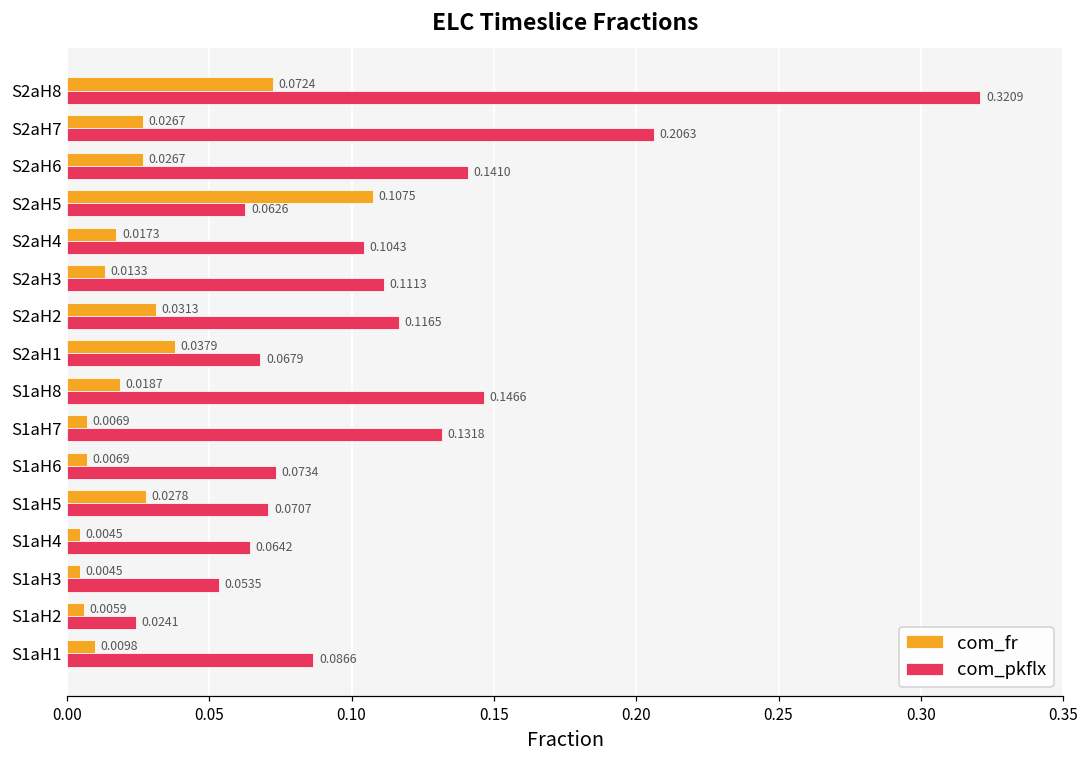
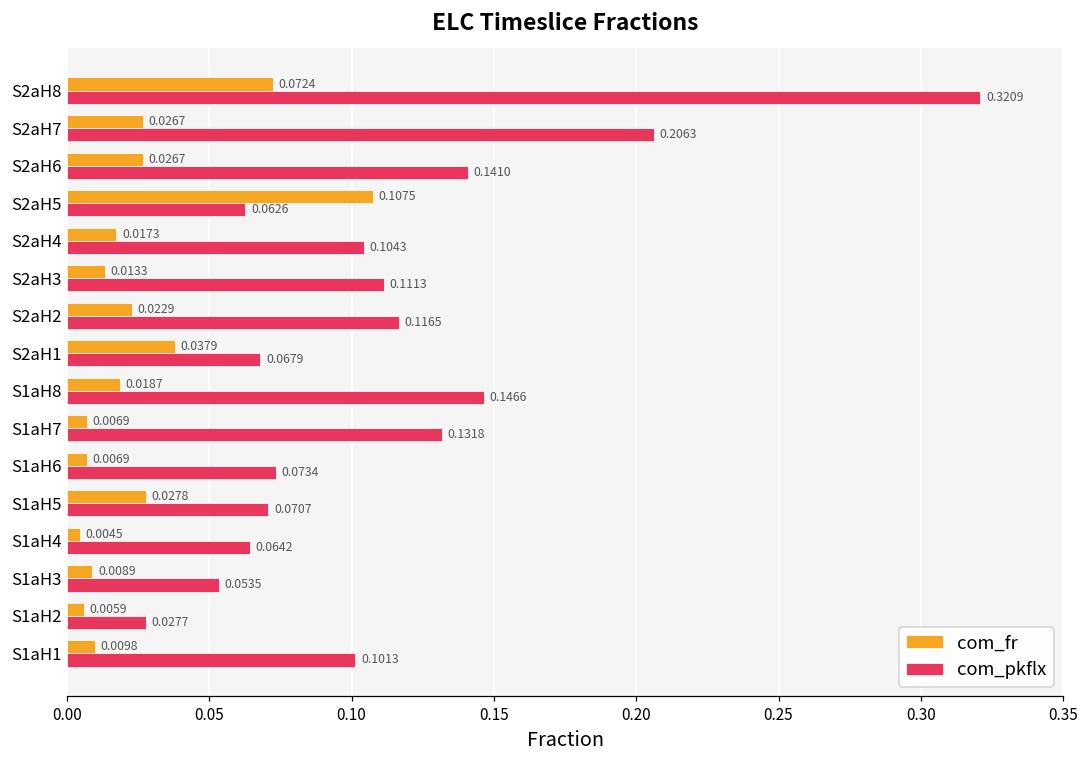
com_fr, S2aH2: 0.0313 -> 0.0229
com_fr, S1aH3: 0.0045 -> 0.0089
com_pkflx, S1aH2: 0.0241 -> 0.0277
com_pkflx, S1aH1: 0.0866 -> 0.1013
